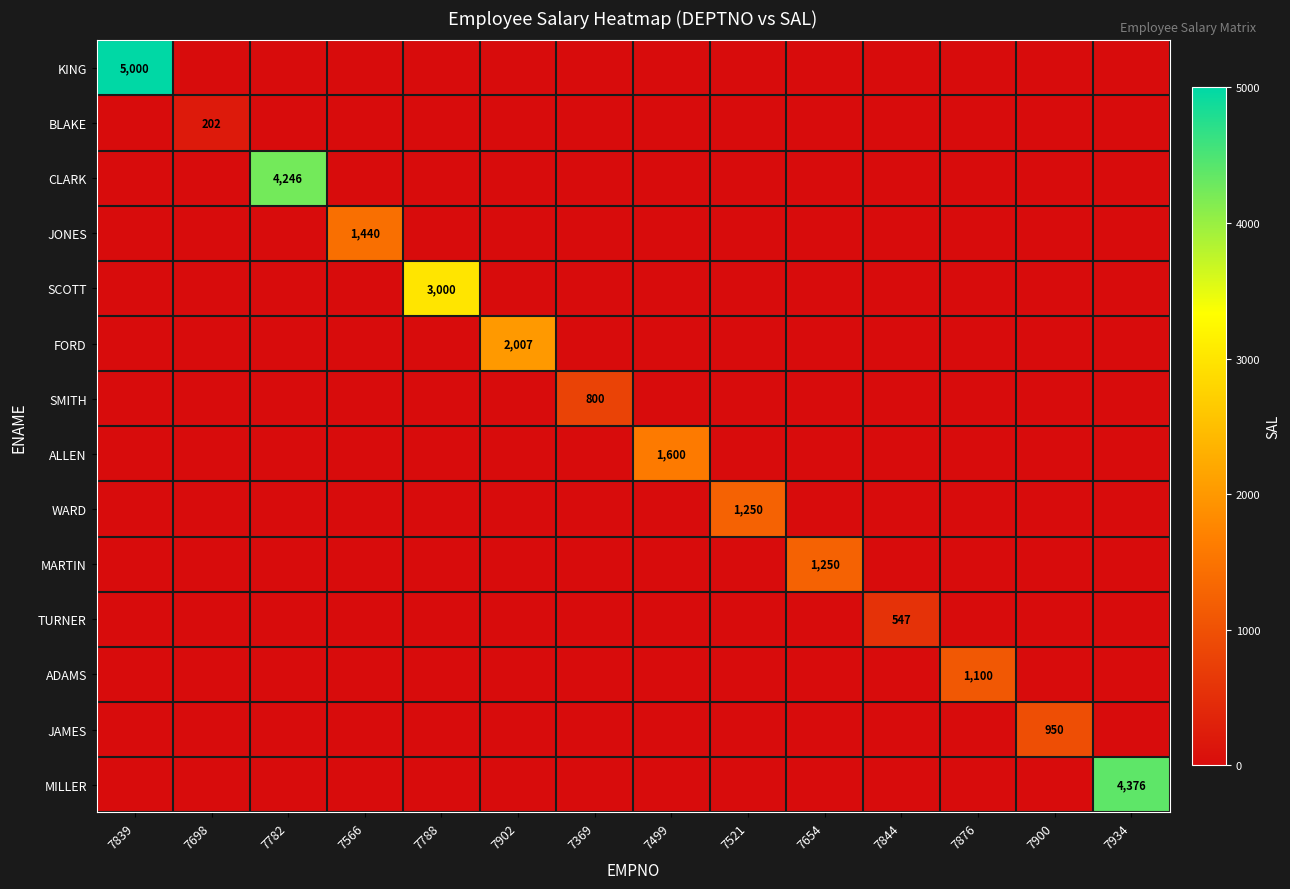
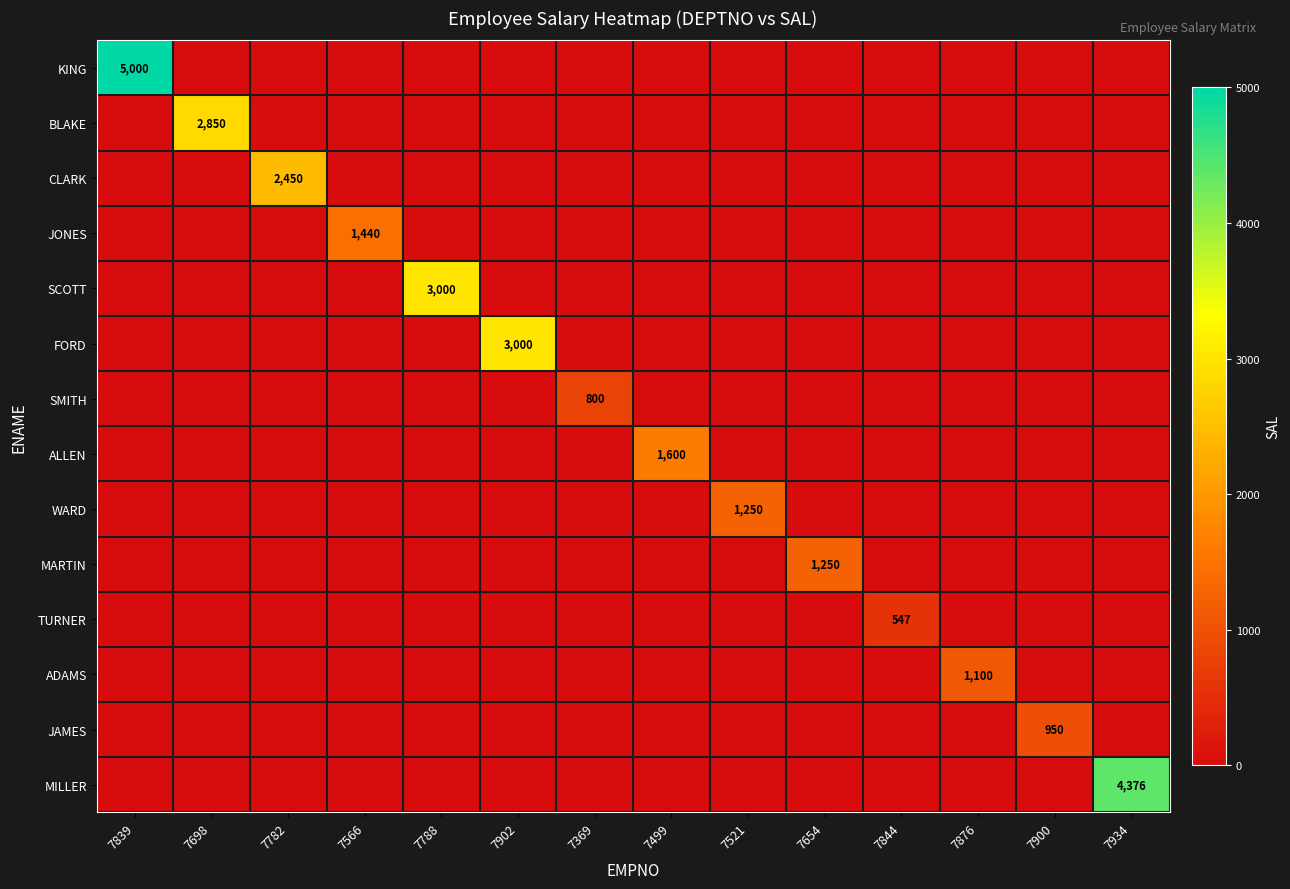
BLAKE, 7698: 202 -> 2,850
CLARK, 7782: 4,246 -> 2,450
FORD, 7902: 2,007 -> 3,000
